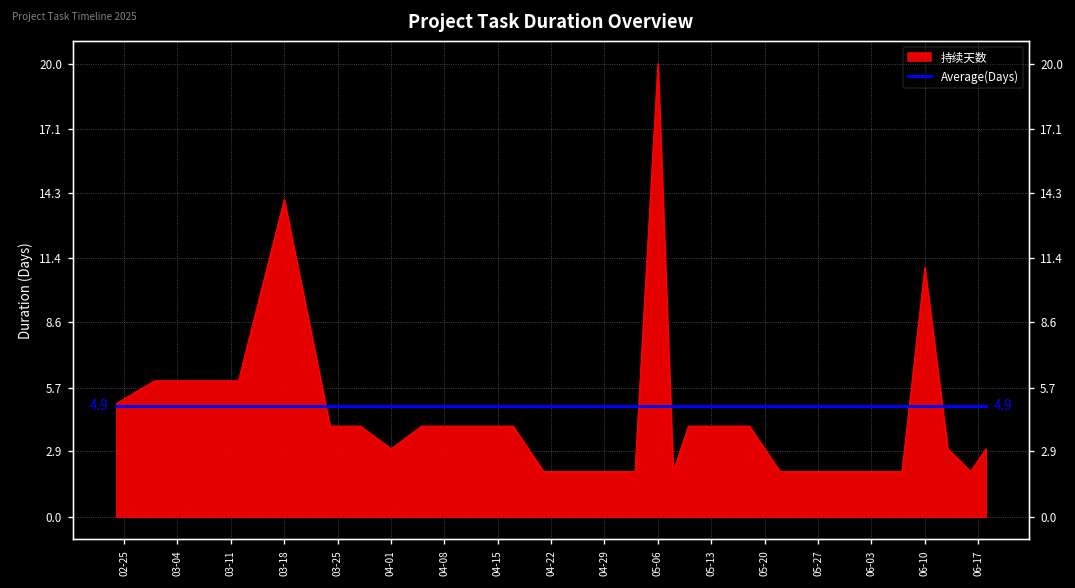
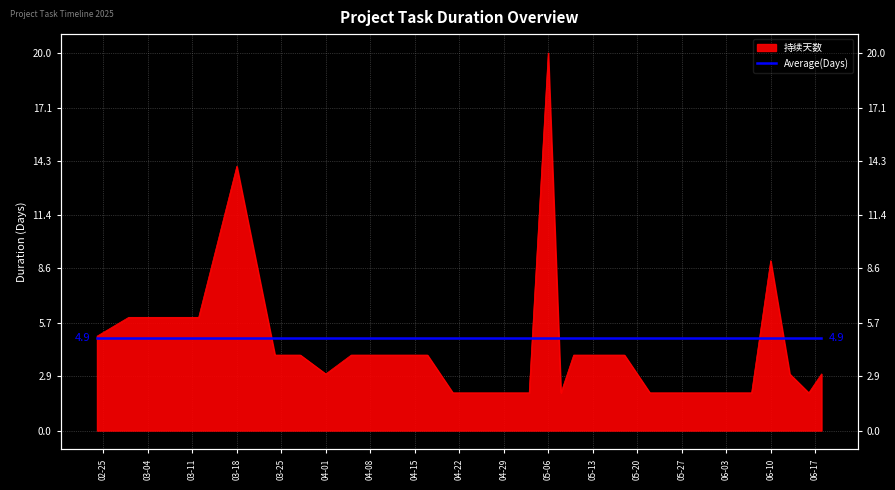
持续天数, 06-10: 11 -> 9
